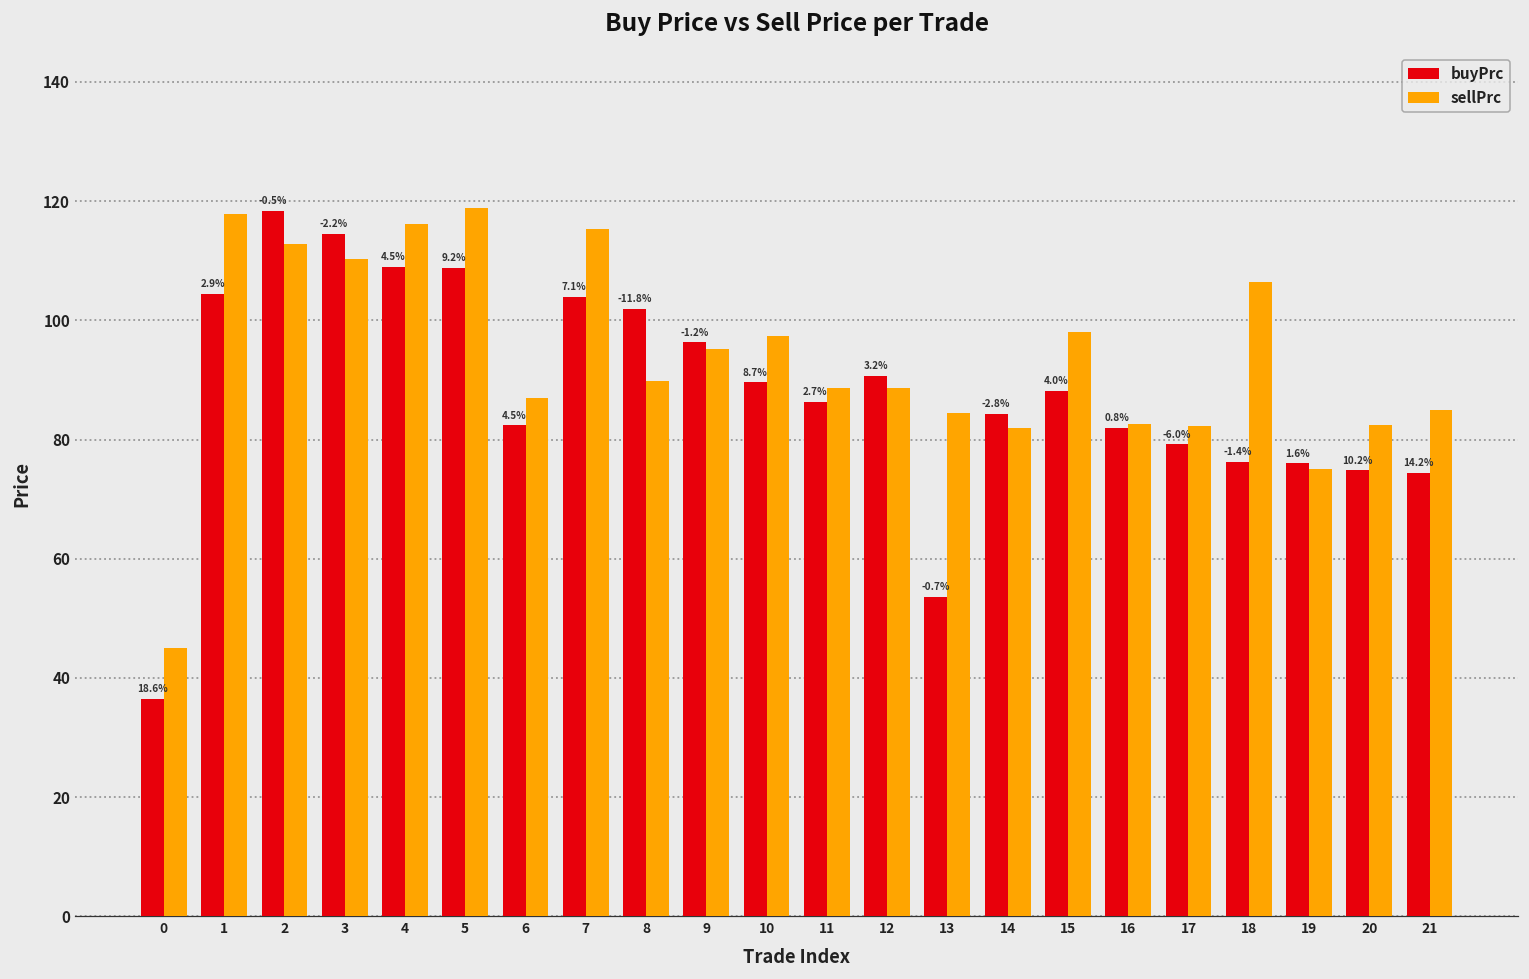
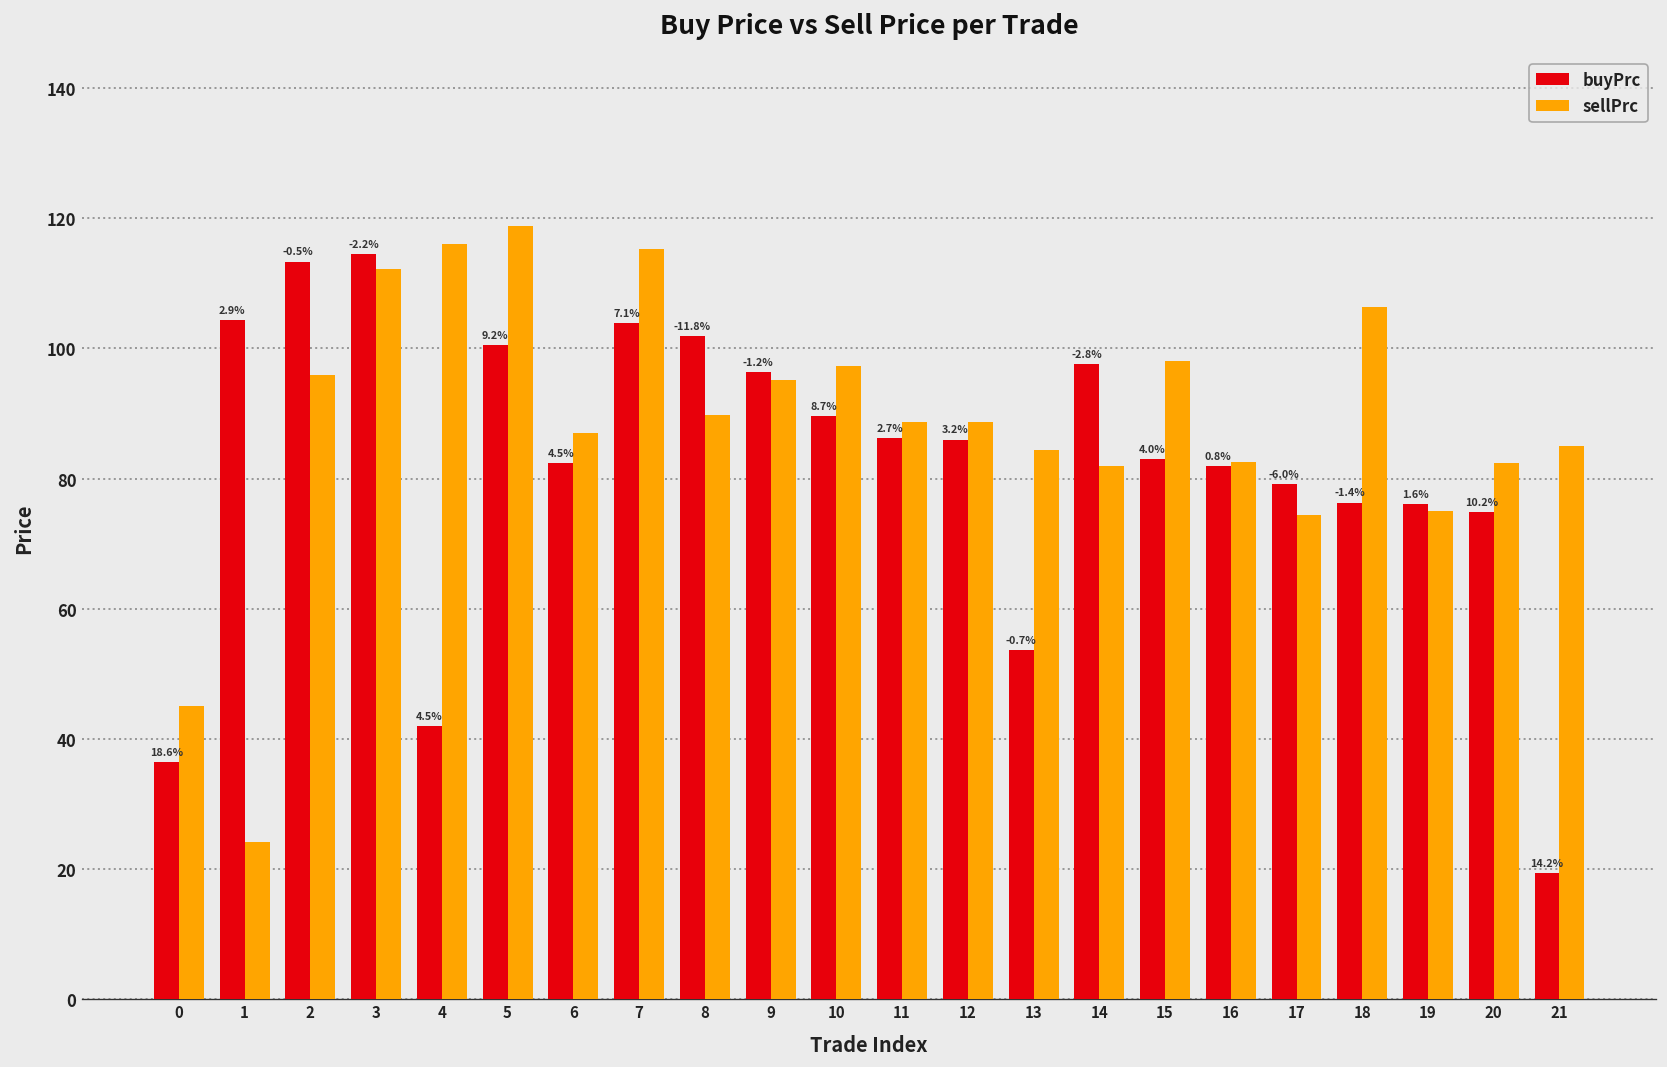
sellPrc, 1: 118 -> 24
buyPrc, 2: 118 -> 113
sellPrc, 2: 113 -> 96
sellPrc, 3: 110 -> 112
buyPrc, 4: 109 -> 42
buyPrc, 5: 109 -> 101
buyPrc, 12: 91 -> 86
buyPrc, 14: 84 -> 98
buyPrc, 15: 88 -> 83
sellPrc, 17: 82 -> 74
buyPrc, 21: 74 -> 19
